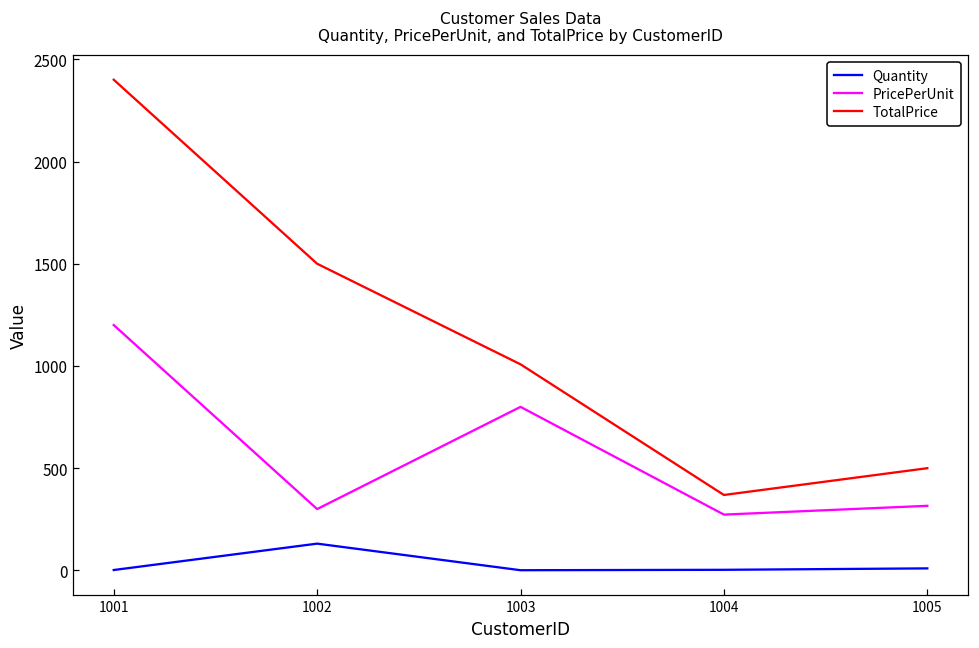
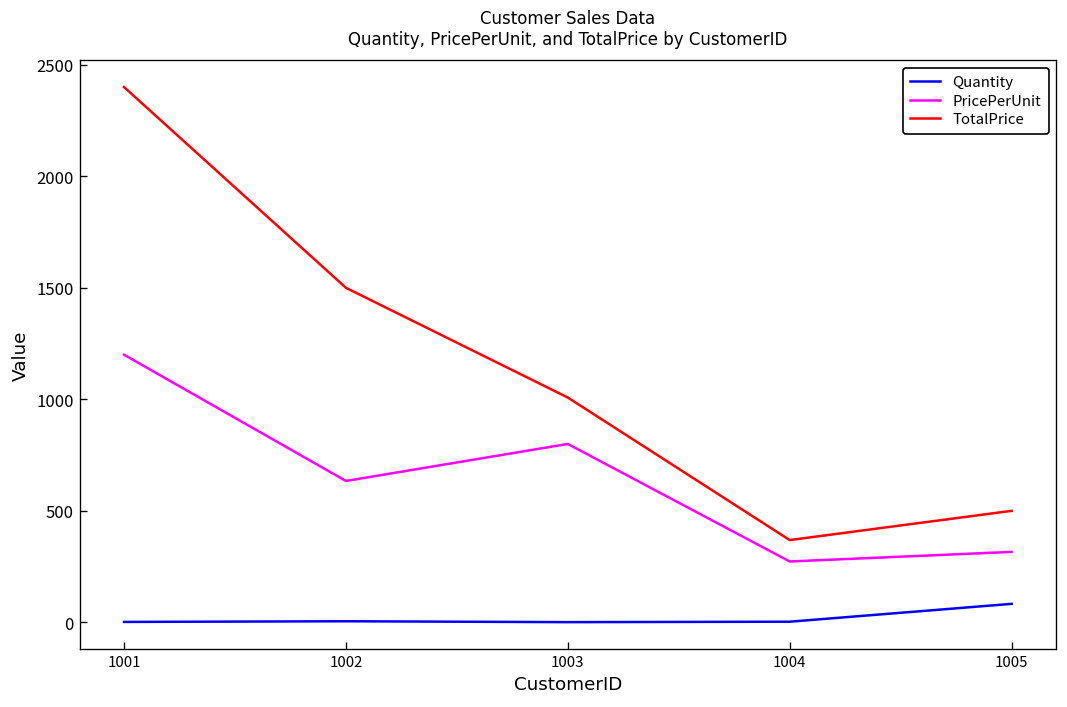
Quantity, 1002: 130 -> 10
PricePerUnit, 1002: 300 -> 630
Quantity, 1005: 10 -> 80
